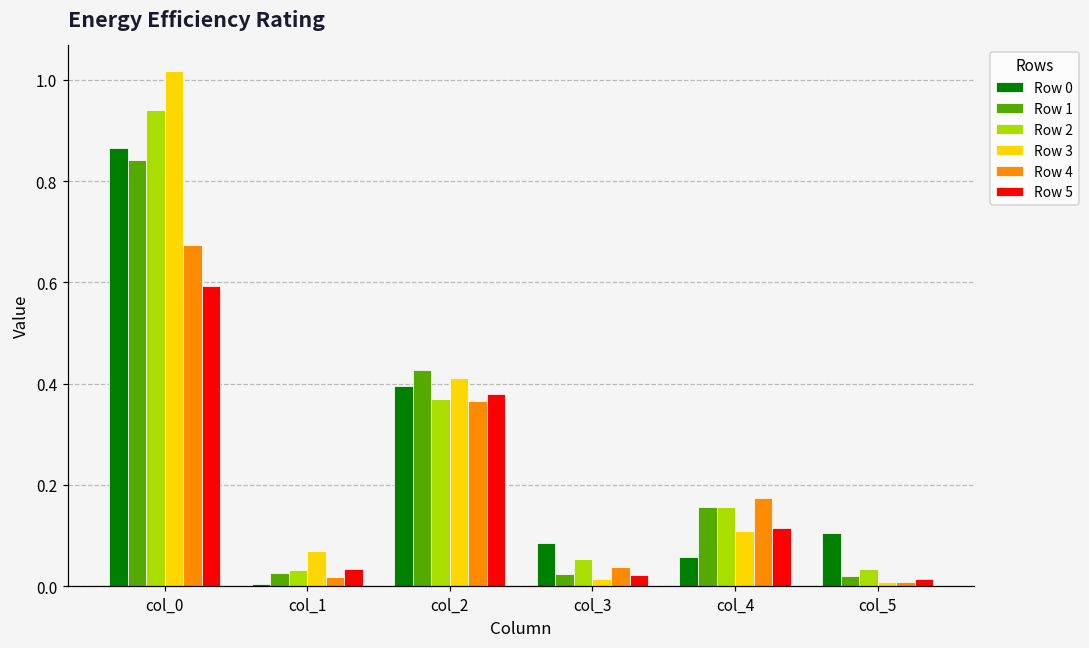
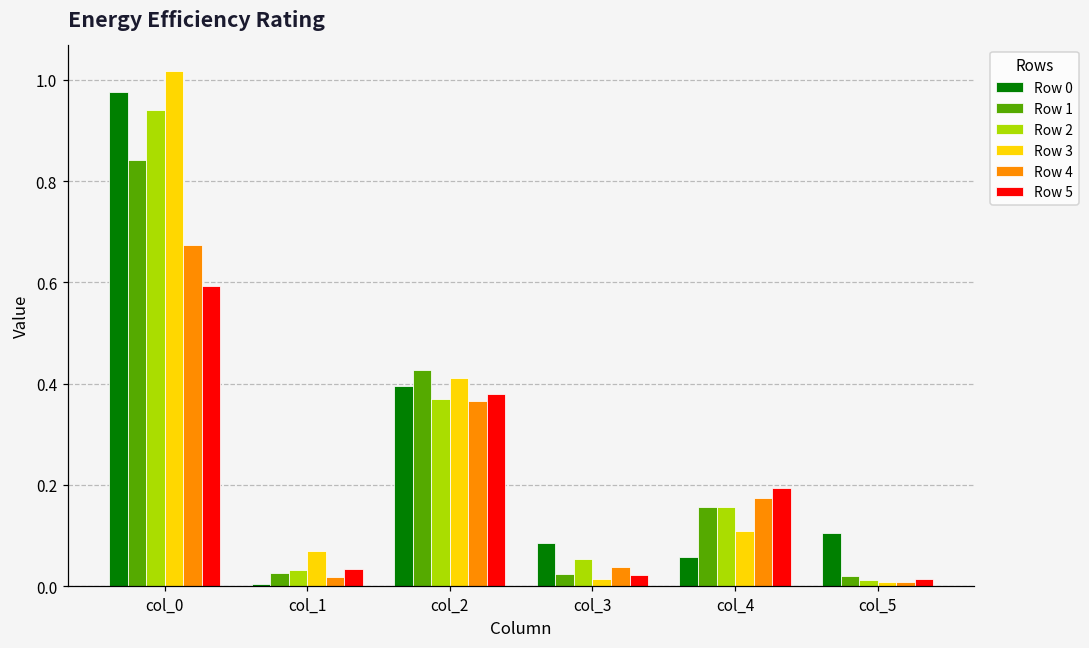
Row 0, col_0: 0.87 -> 0.98
Row 5, col_4: 0.12 -> 0.19
Row 2, col_5: 0.03 -> 0.01
